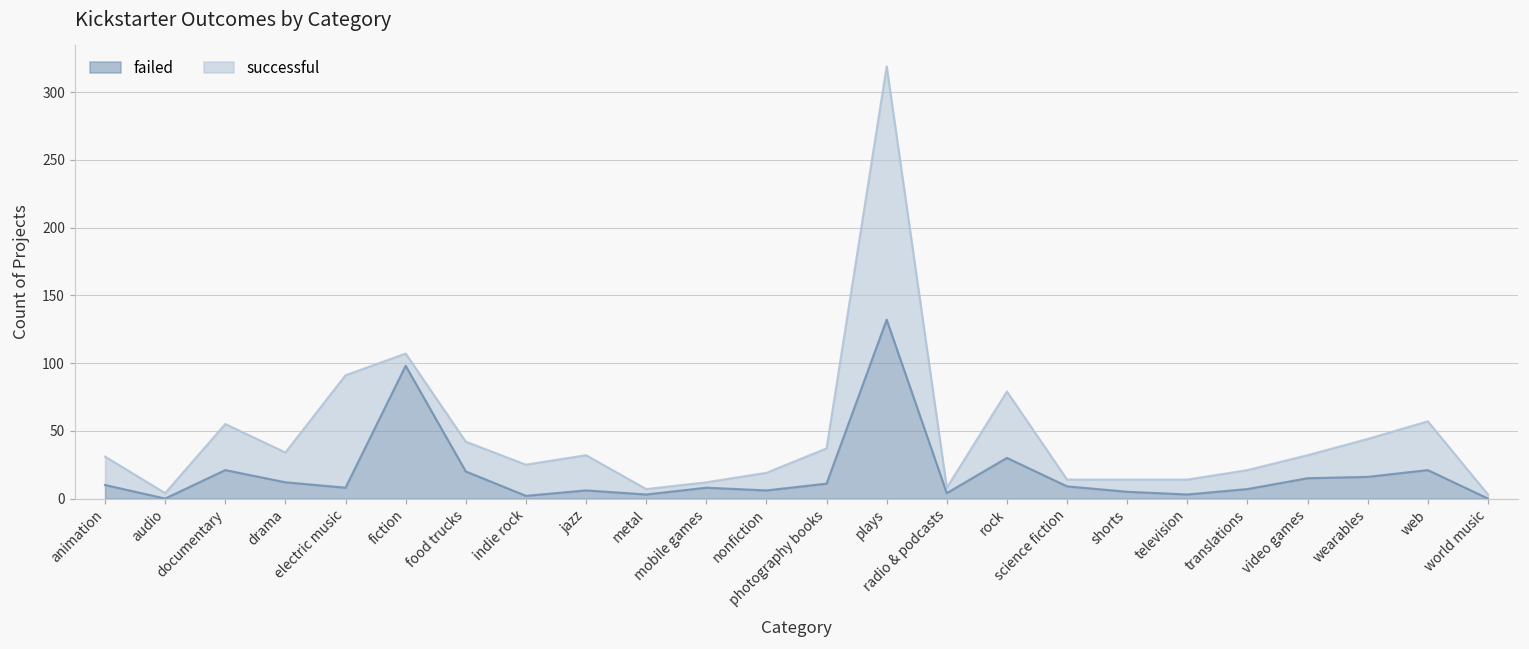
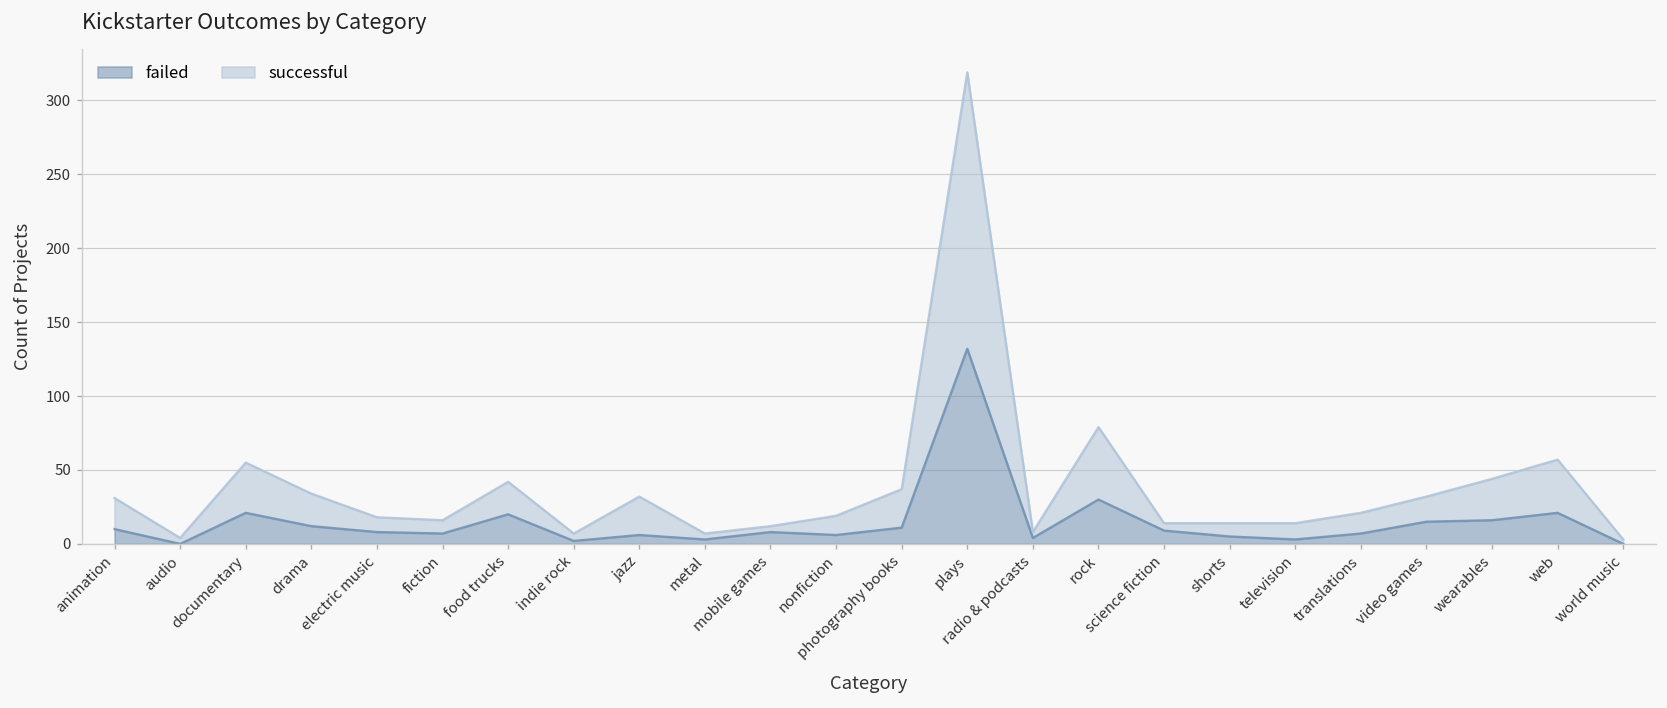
successful, electric music: 83 -> 10
failed, fiction: 98 -> 7
successful, indie rock: 23 -> 5
